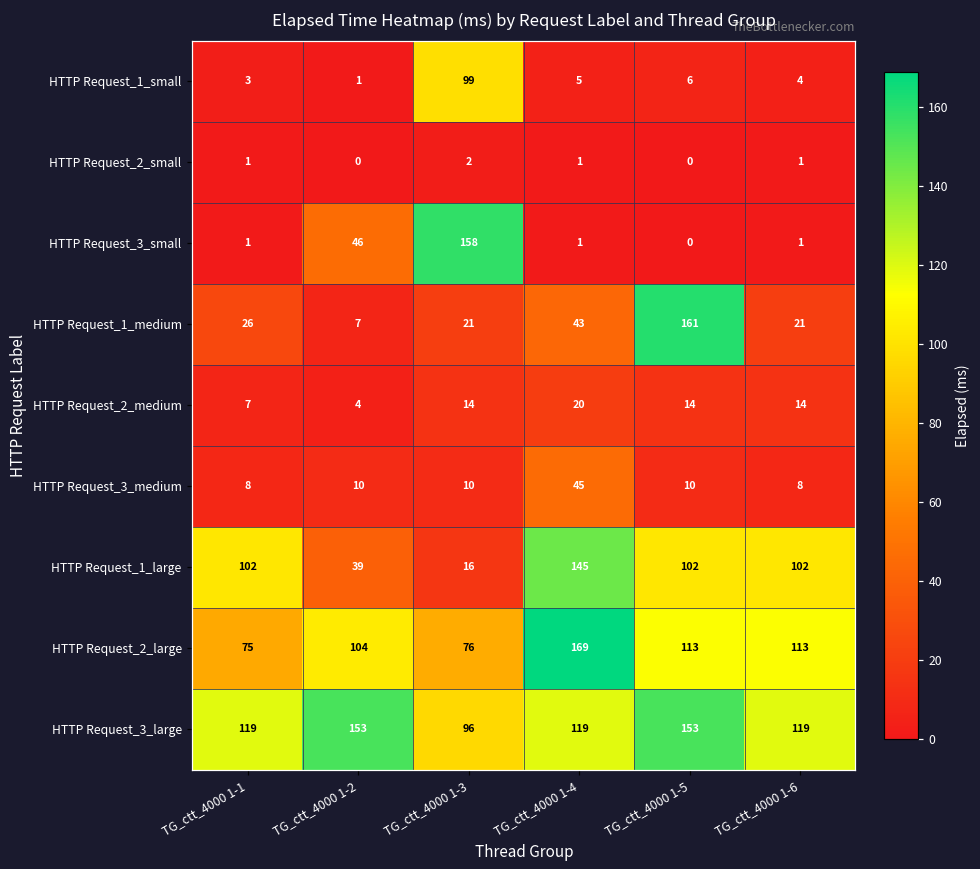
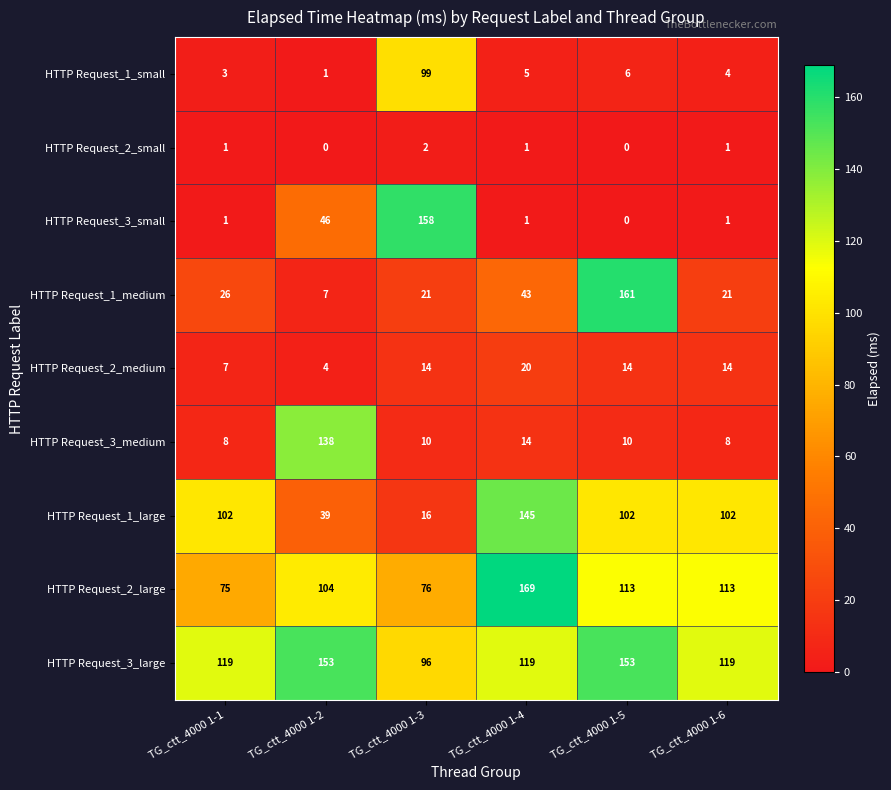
HTTP Request_3_medium, TG_ctt_4000 1-2: 10 -> 138
HTTP Request_3_medium, TG_ctt_4000 1-4: 45 -> 14
